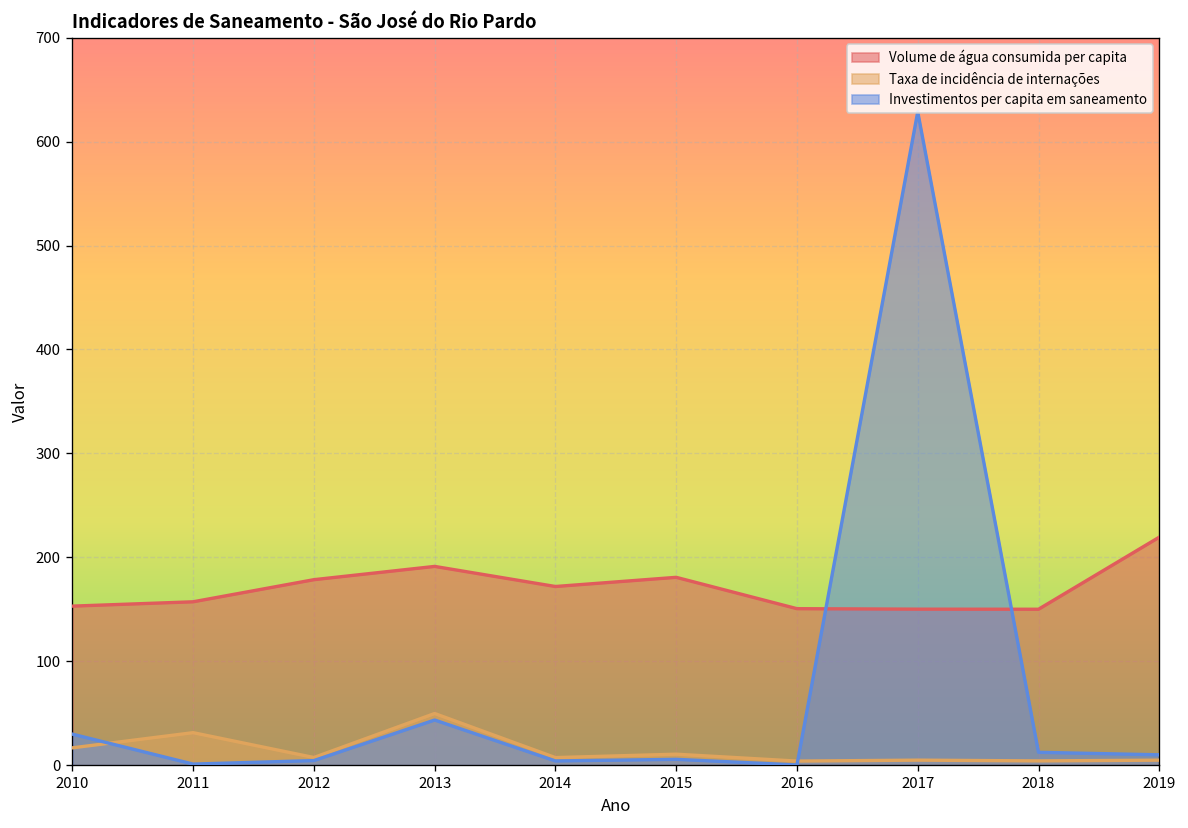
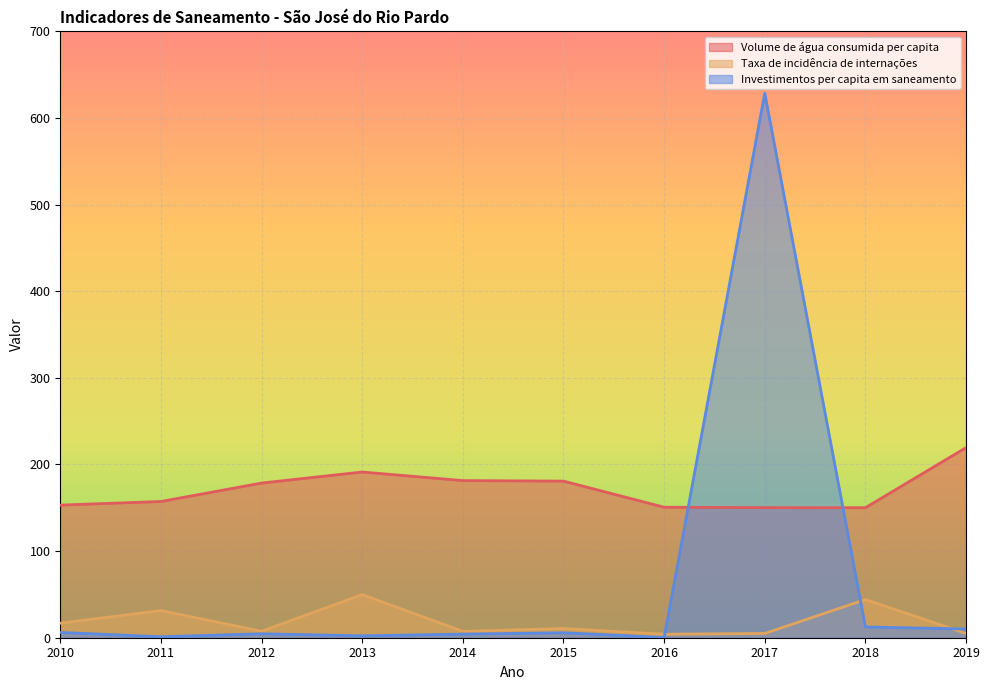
Investimentos per capita em saneamento, 2010: 30 -> 10
Investimentos per capita em saneamento, 2013: 40 -> 0
Volume de água consumida per capita, 2014: 170 -> 180
Taxa de incidência de internações, 2018: 0 -> 40
